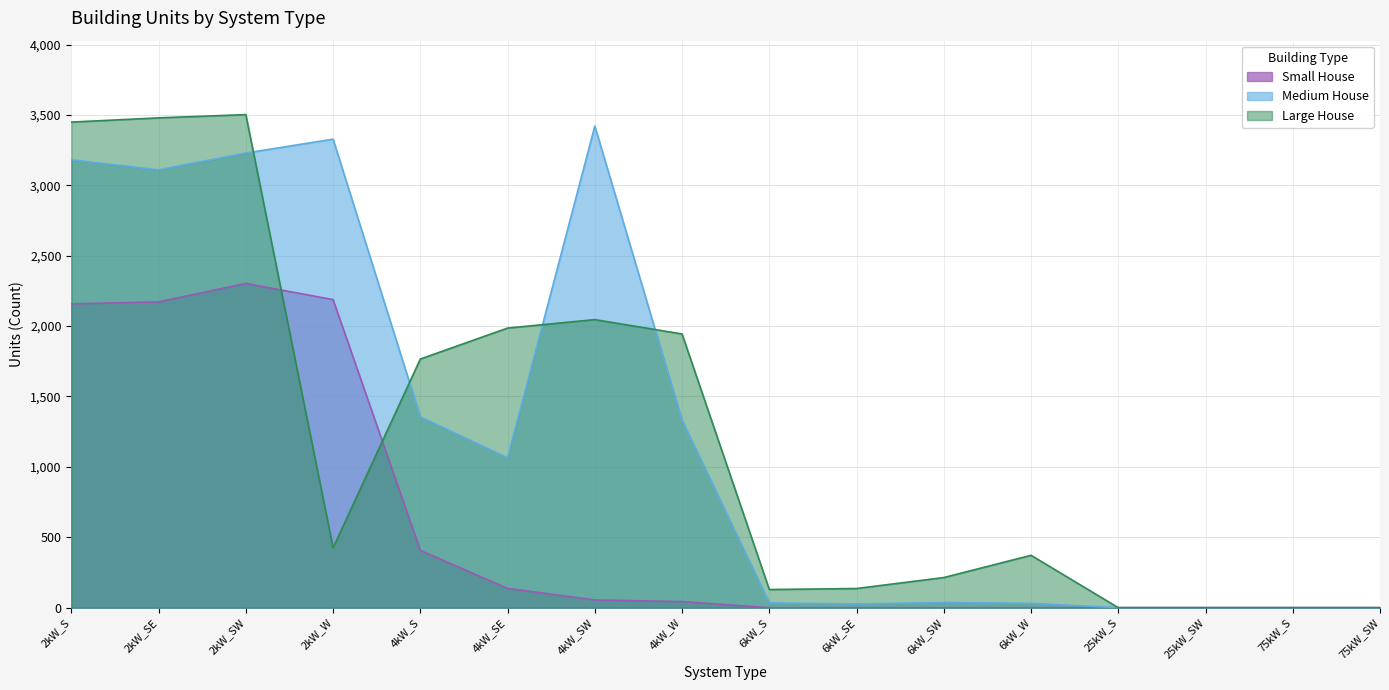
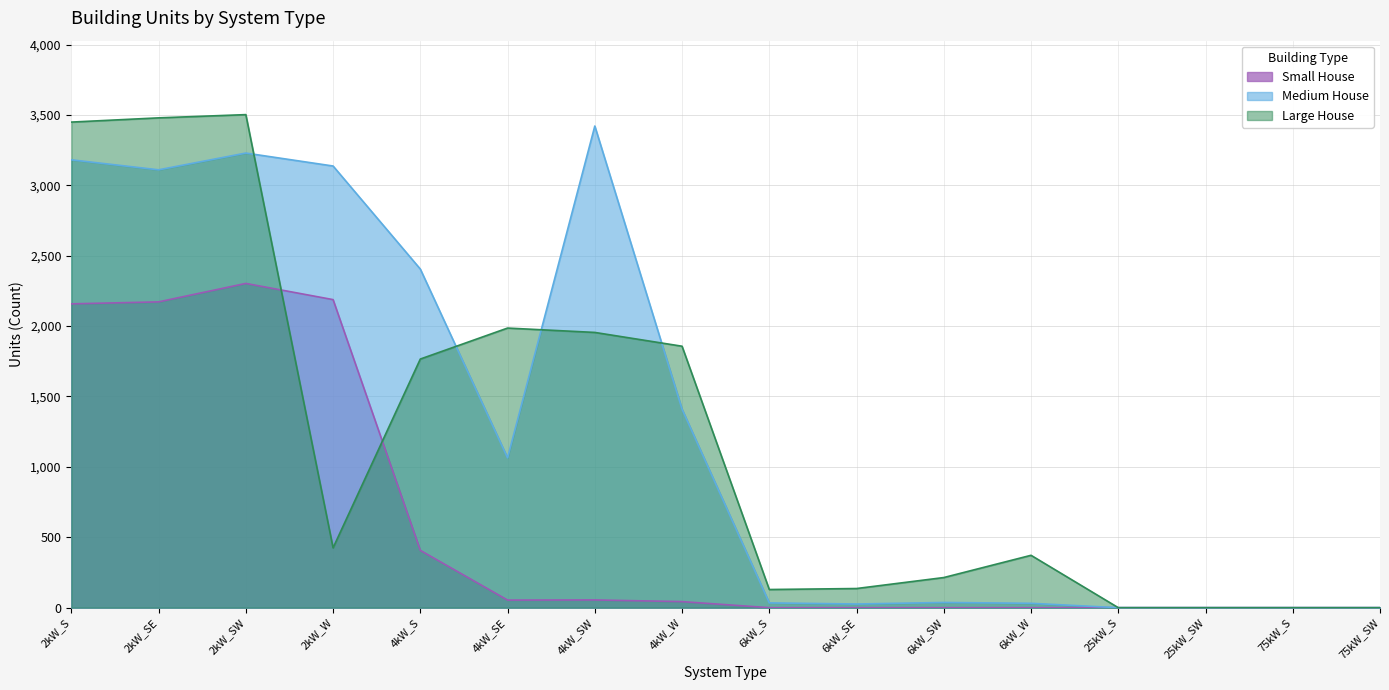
Medium House, 2kW_W: 3,330 -> 3,140
Medium House, 4kW_S: 1,360 -> 2,410
Small House, 4kW_SE: 140 -> 50
Large House, 4kW_SW: 2,050 -> 1,960
Medium House, 4kW_W: 1,330 -> 1,410
Large House, 4kW_W: 1,940 -> 1,860
